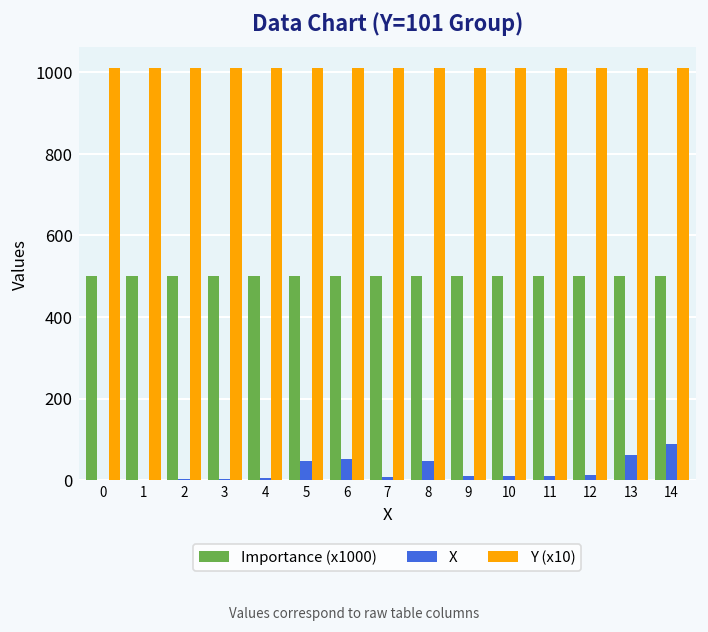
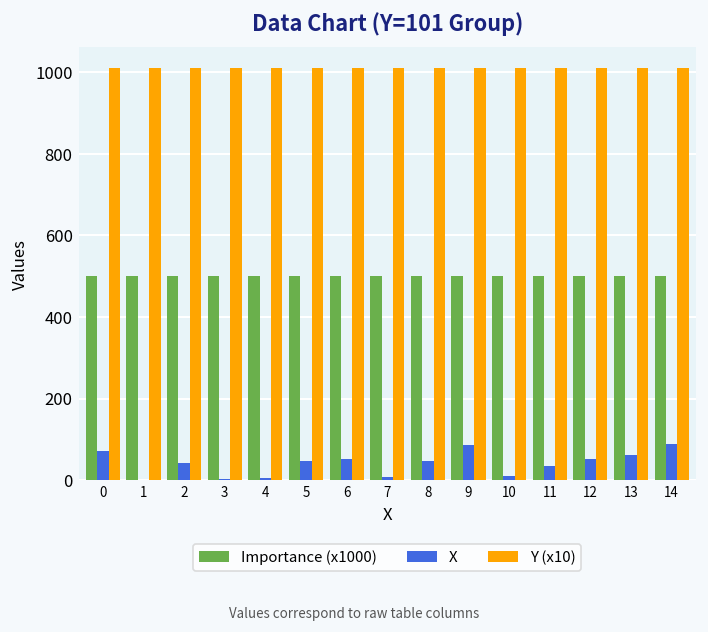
X, 0: 0 -> 70
X, 2: 0 -> 40
X, 9: 10 -> 90
X, 11: 10 -> 40
X, 12: 10 -> 50
